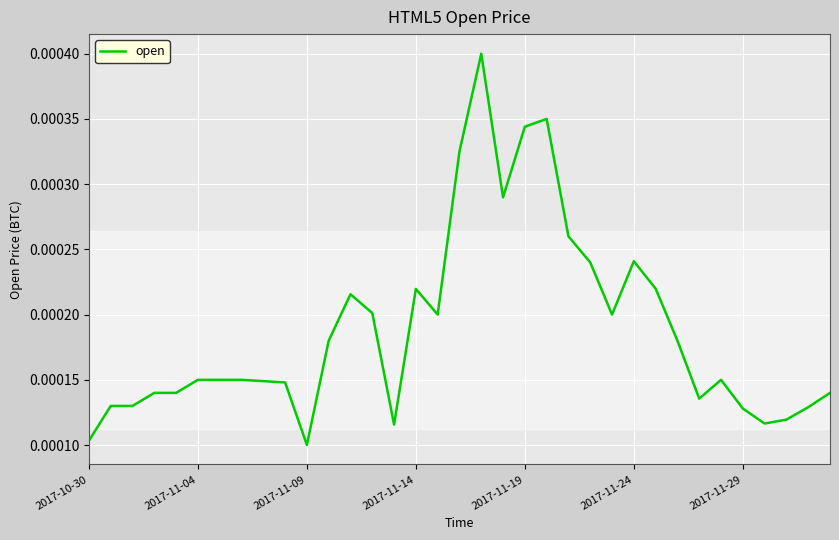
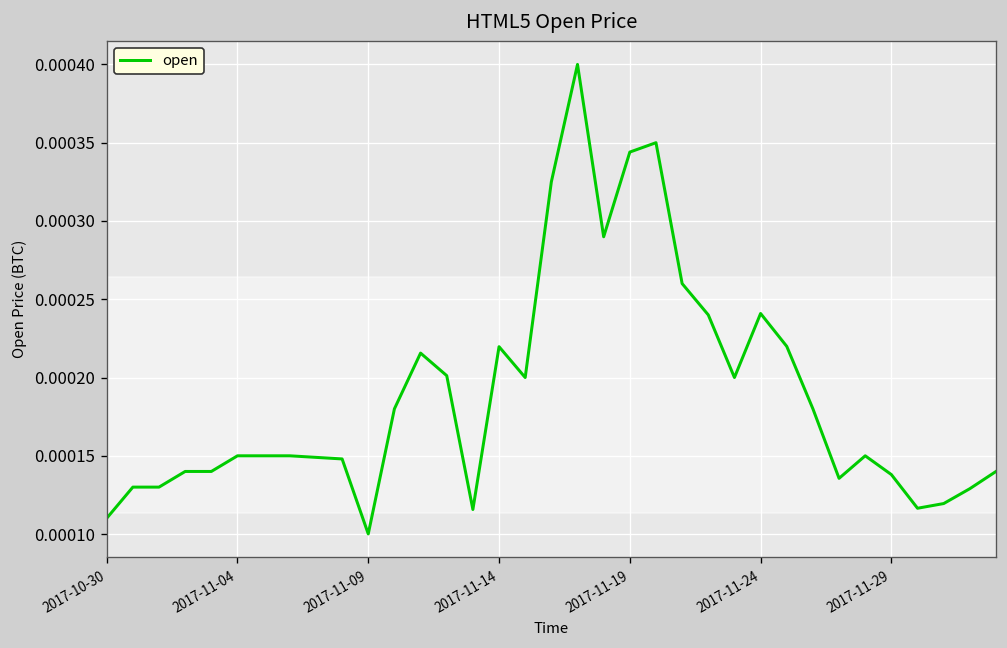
2017-10-30: 0.000103 -> 0.000110
2017-11-29: 0.000128 -> 0.000138
